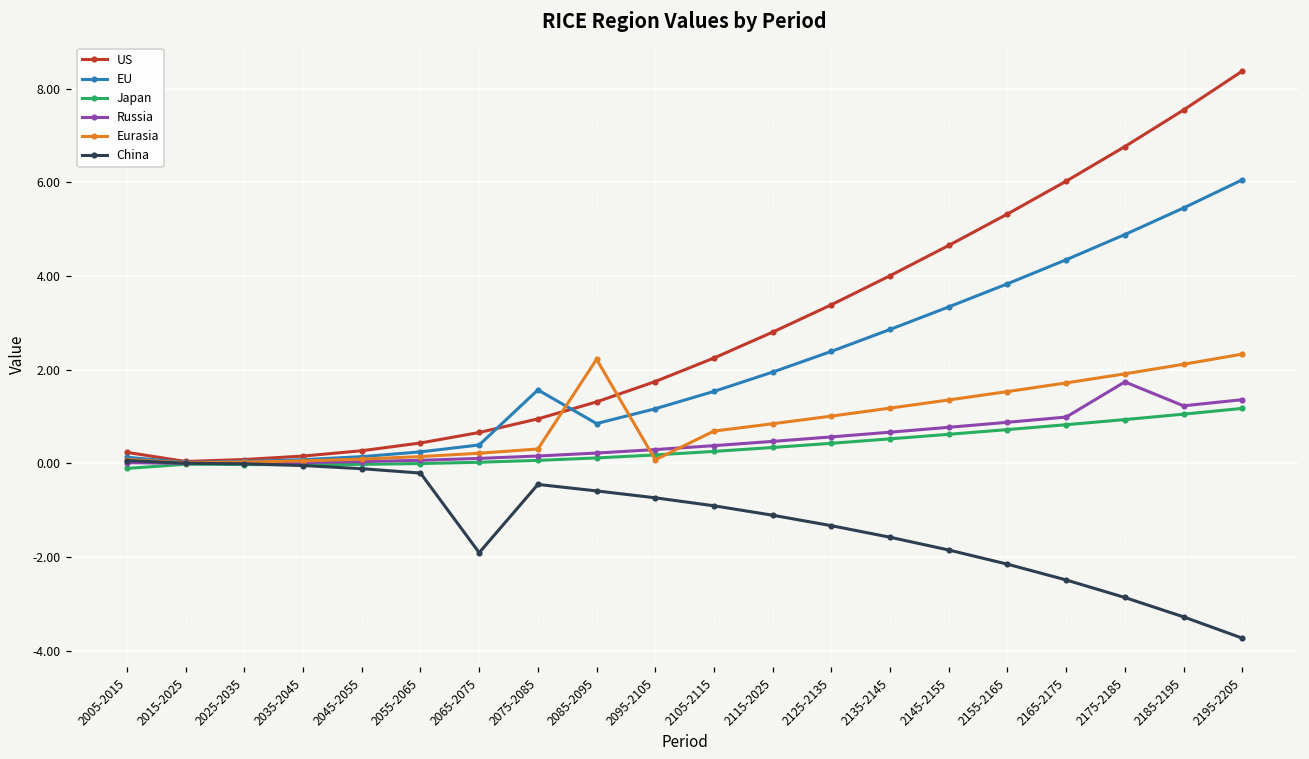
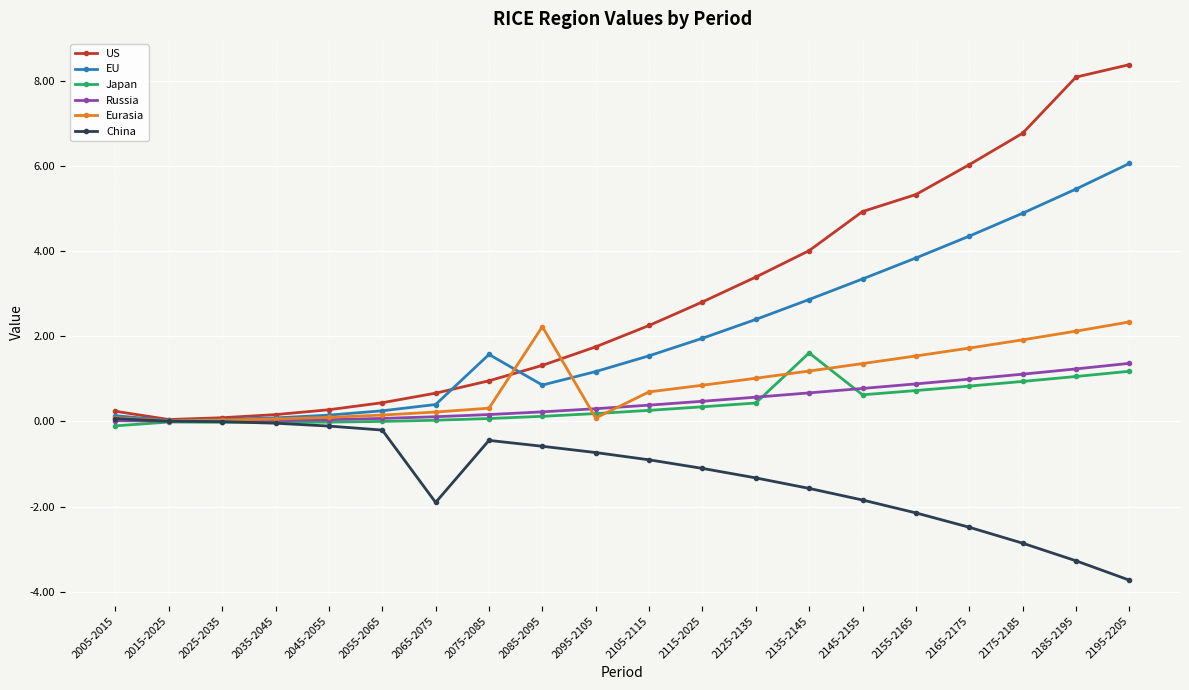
Japan, 2135-2145: 0.5 -> 1.6
US, 2145-2155: 4.7 -> 4.9
Russia, 2175-2185: 1.7 -> 1.1
US, 2185-2195: 7.5 -> 8.1
